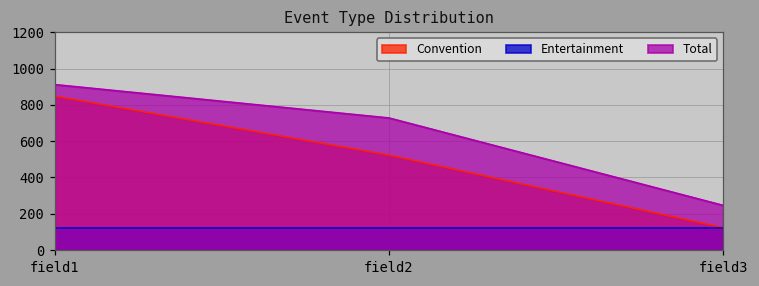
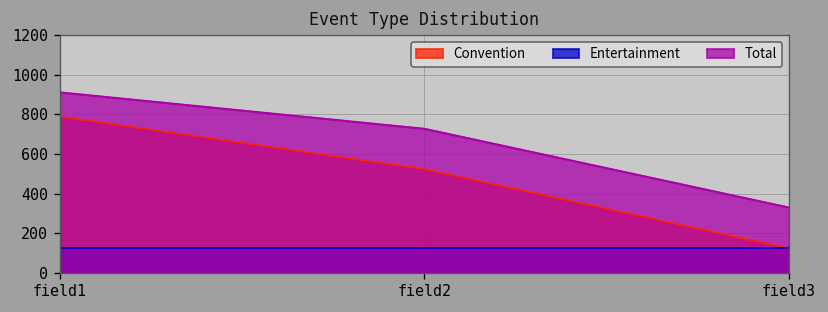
Convention, field1: 850 -> 790
Total, field3: 250 -> 330
